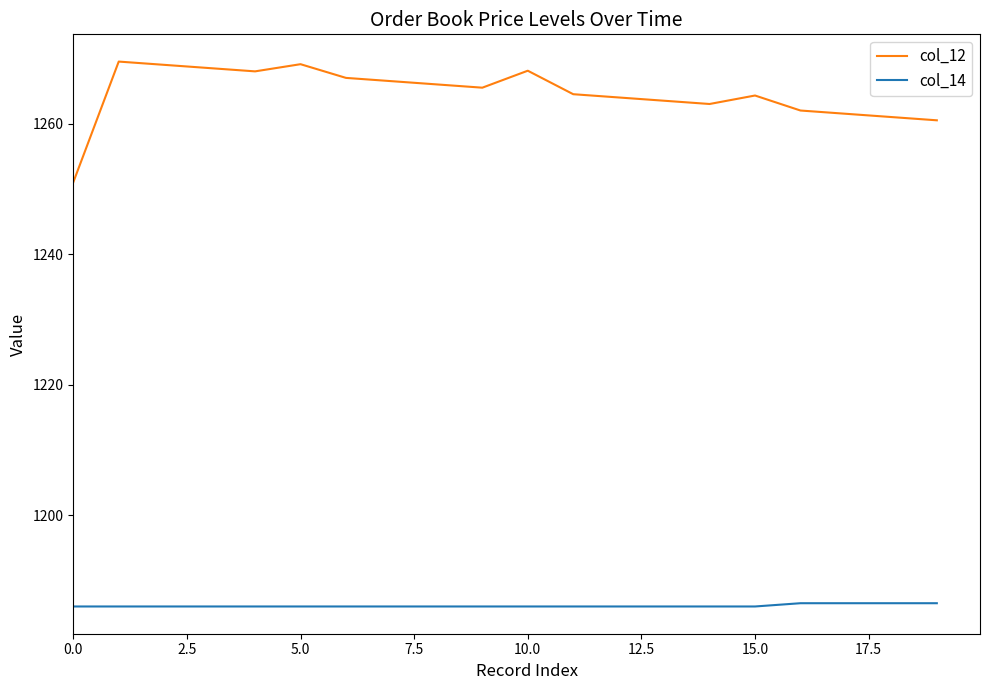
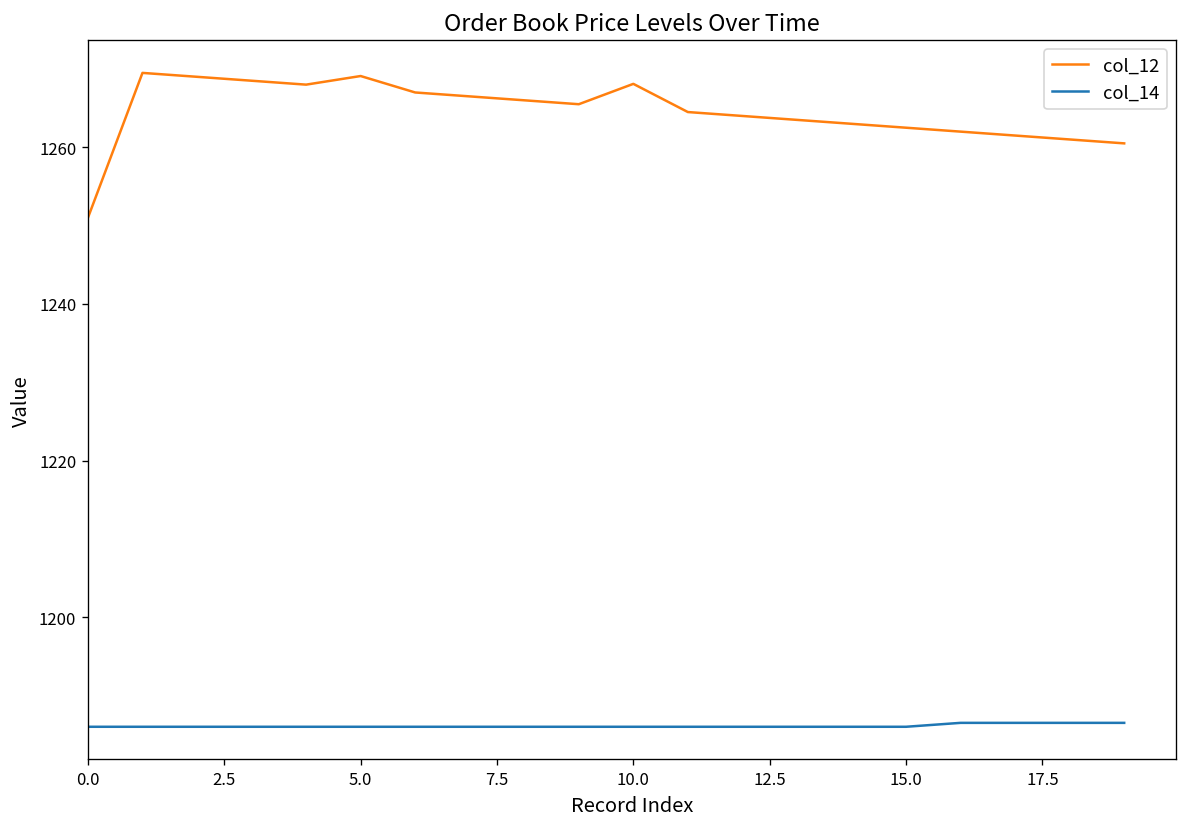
col_12, 15.0: 1264 -> 1263
